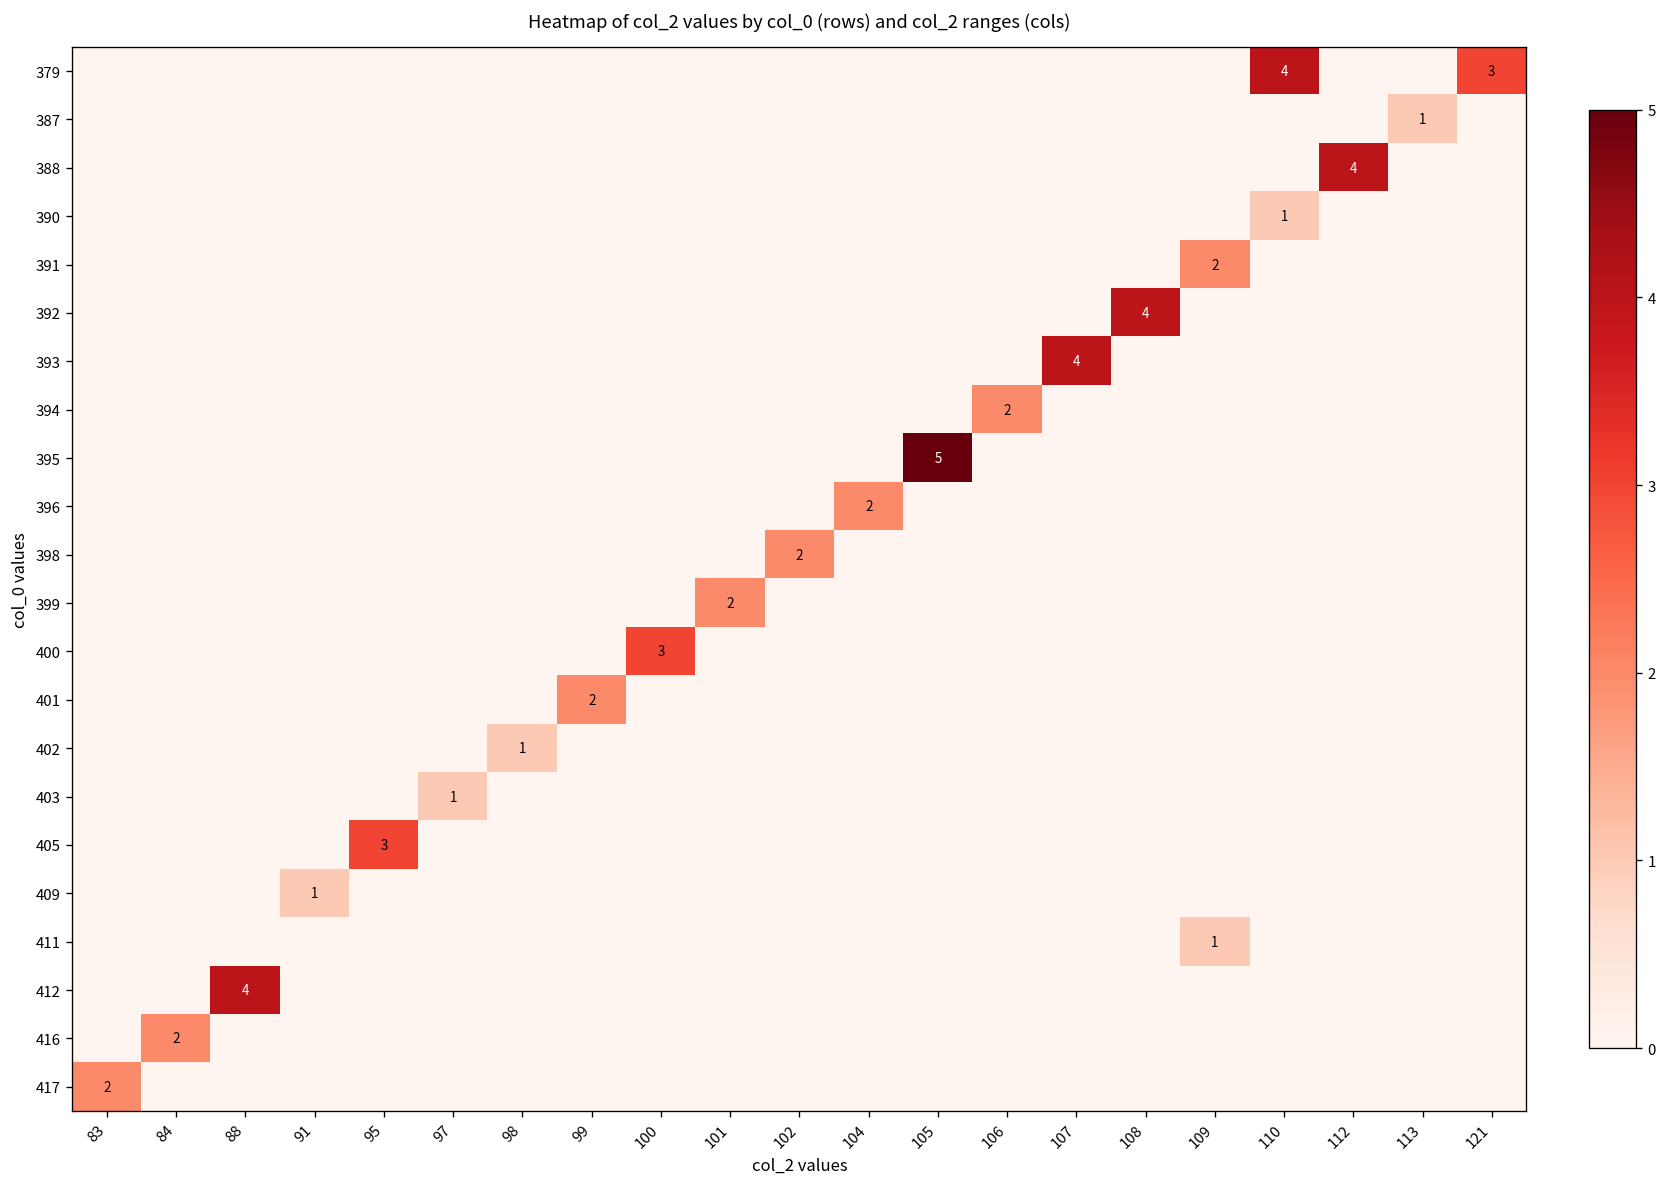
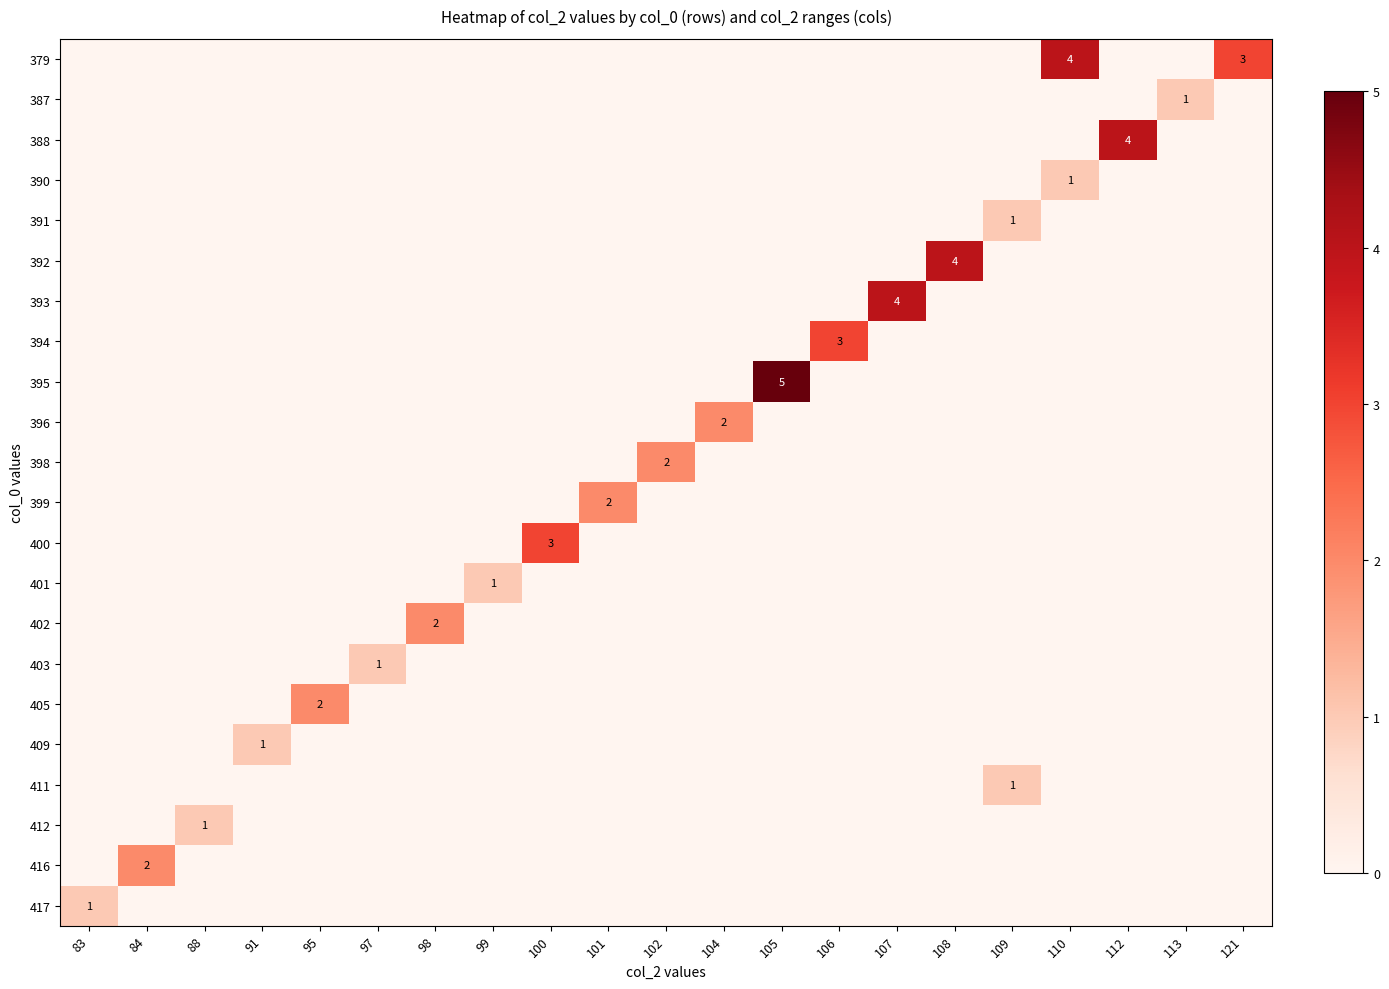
391, 109: 2 -> 1
394, 106: 2 -> 3
401, 99: 2 -> 1
402, 98: 1 -> 2
405, 95: 3 -> 2
412, 88: 4 -> 1
417, 83: 2 -> 1
